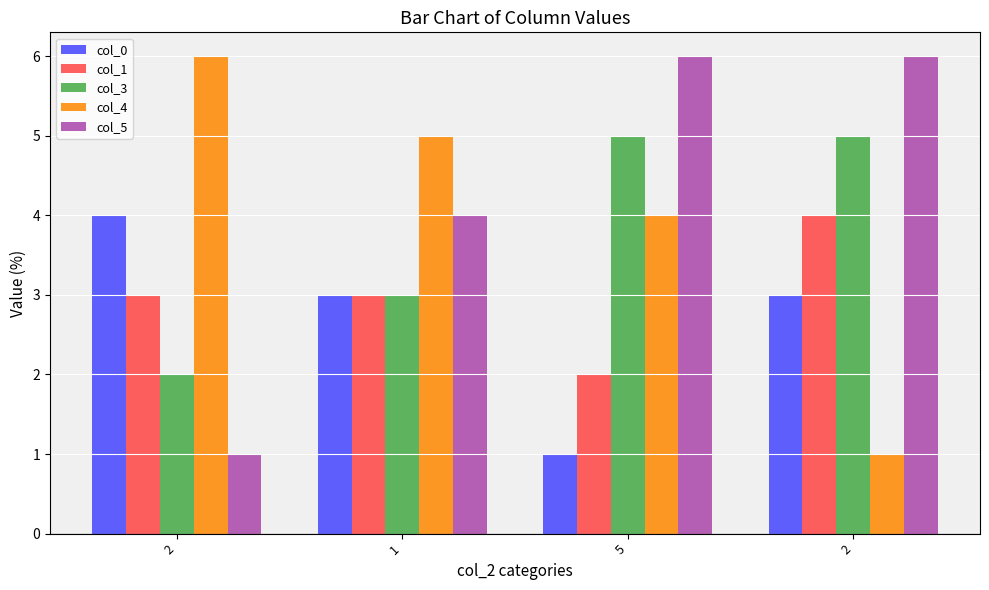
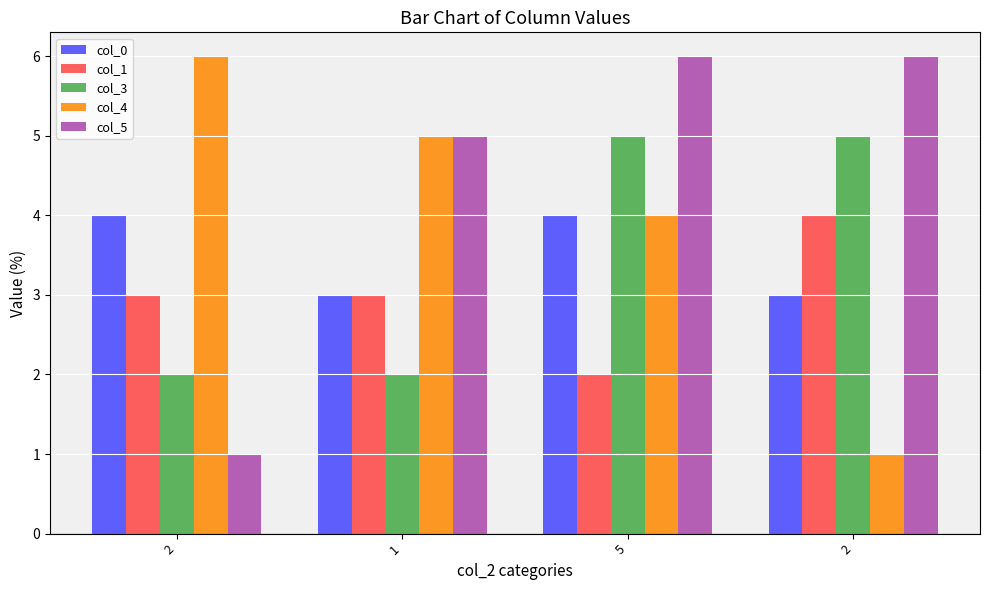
col_3, 1: 3 -> 2
col_5, 1: 4 -> 5
col_0, 5: 1 -> 4
